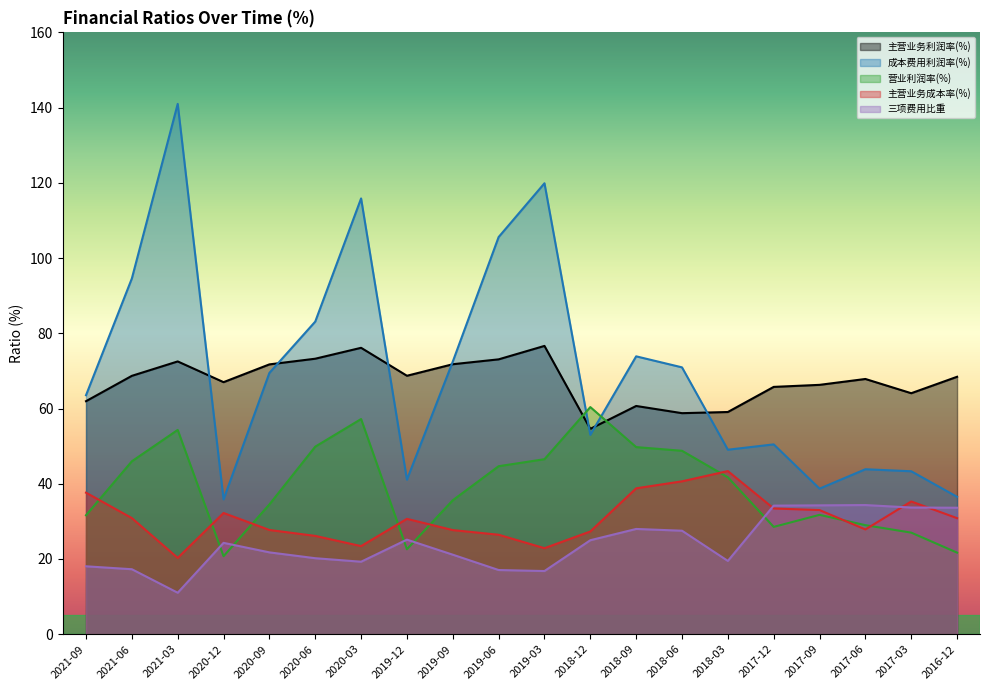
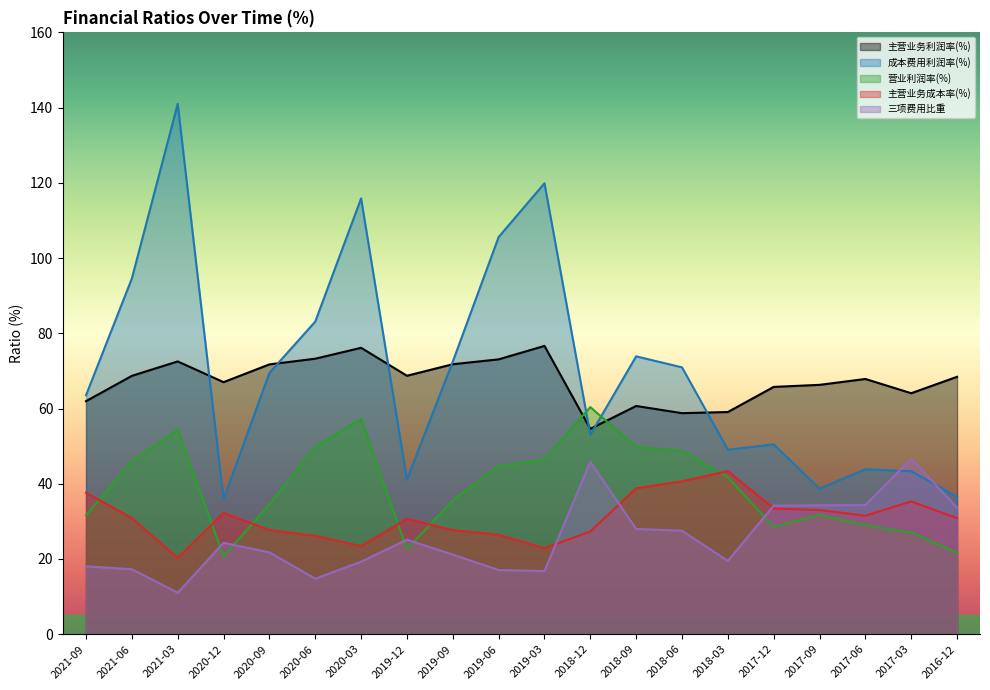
三项费用比重, 2020-06: 20 -> 15
三项费用比重, 2018-12: 25 -> 46
主营业务成本率(%), 2017-06: 28 -> 32
三项费用比重, 2017-03: 34 -> 47
